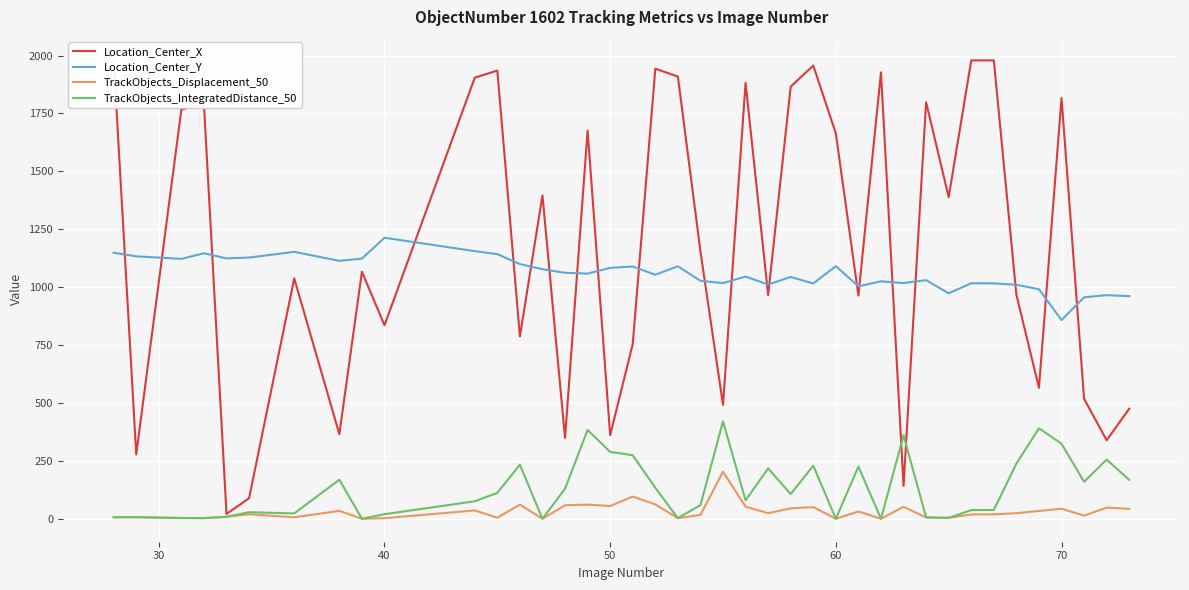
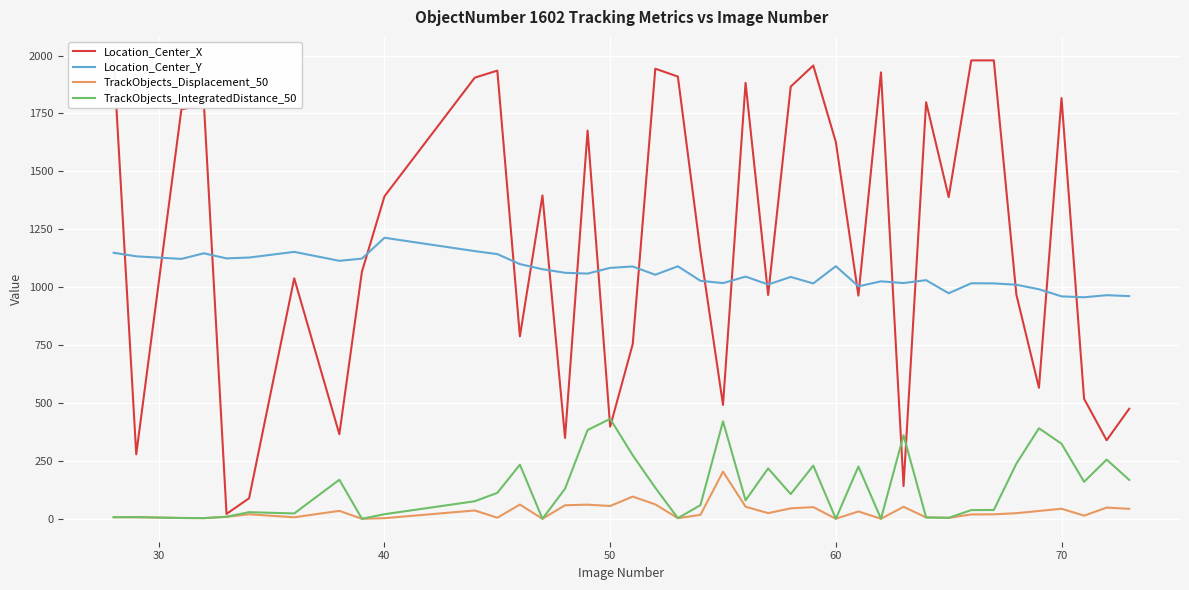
Location_Center_X, 40: 840 -> 1390
Location_Center_X, 50: 360 -> 400
TrackObjects_IntegratedDistance_50, 50: 290 -> 430
Location_Center_X, 60: 1660 -> 1630
Location_Center_Y, 70: 860 -> 960
